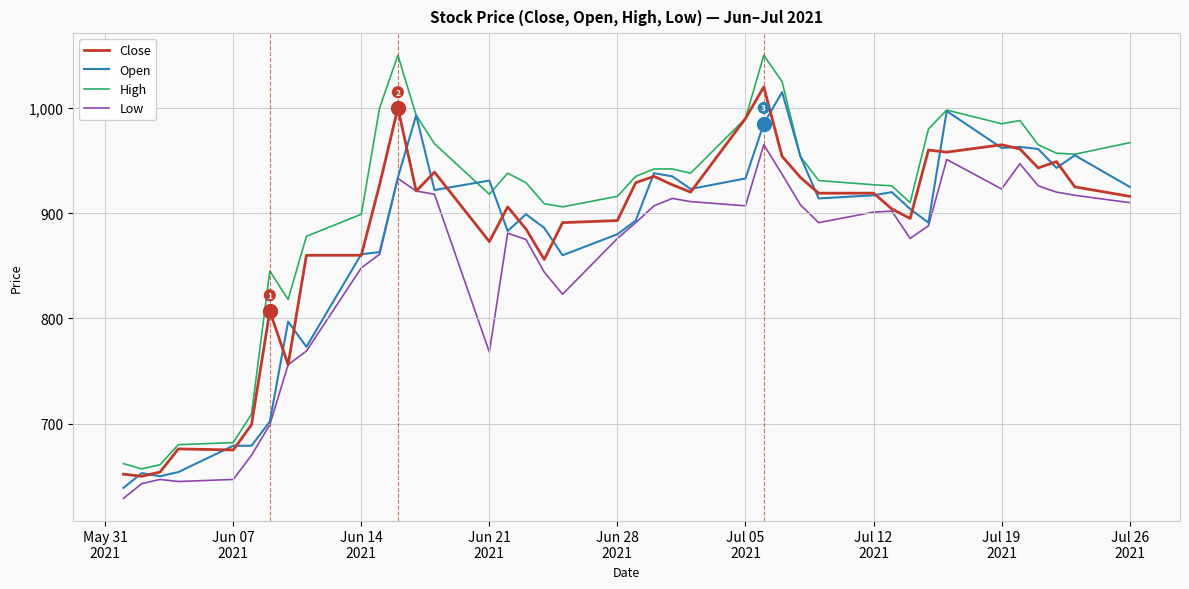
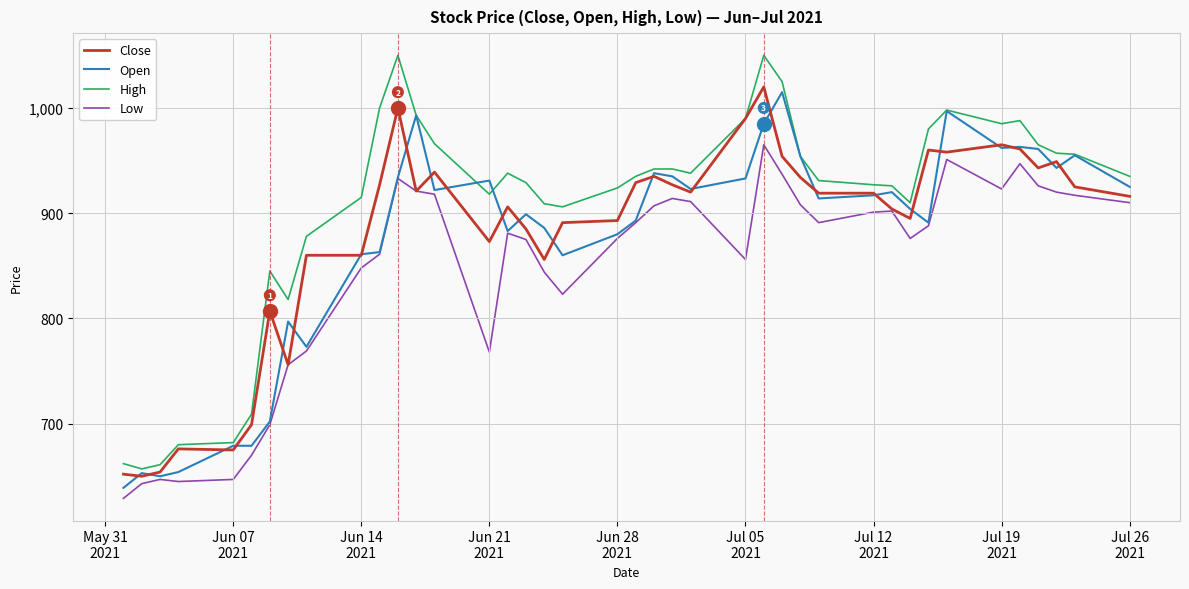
High, Jun 14 2021: 899 -> 915
High, Jun 28 2021: 916 -> 924
Low, Jul 05 2021: 907 -> 856
High, Jul 26 2021: 967 -> 935
